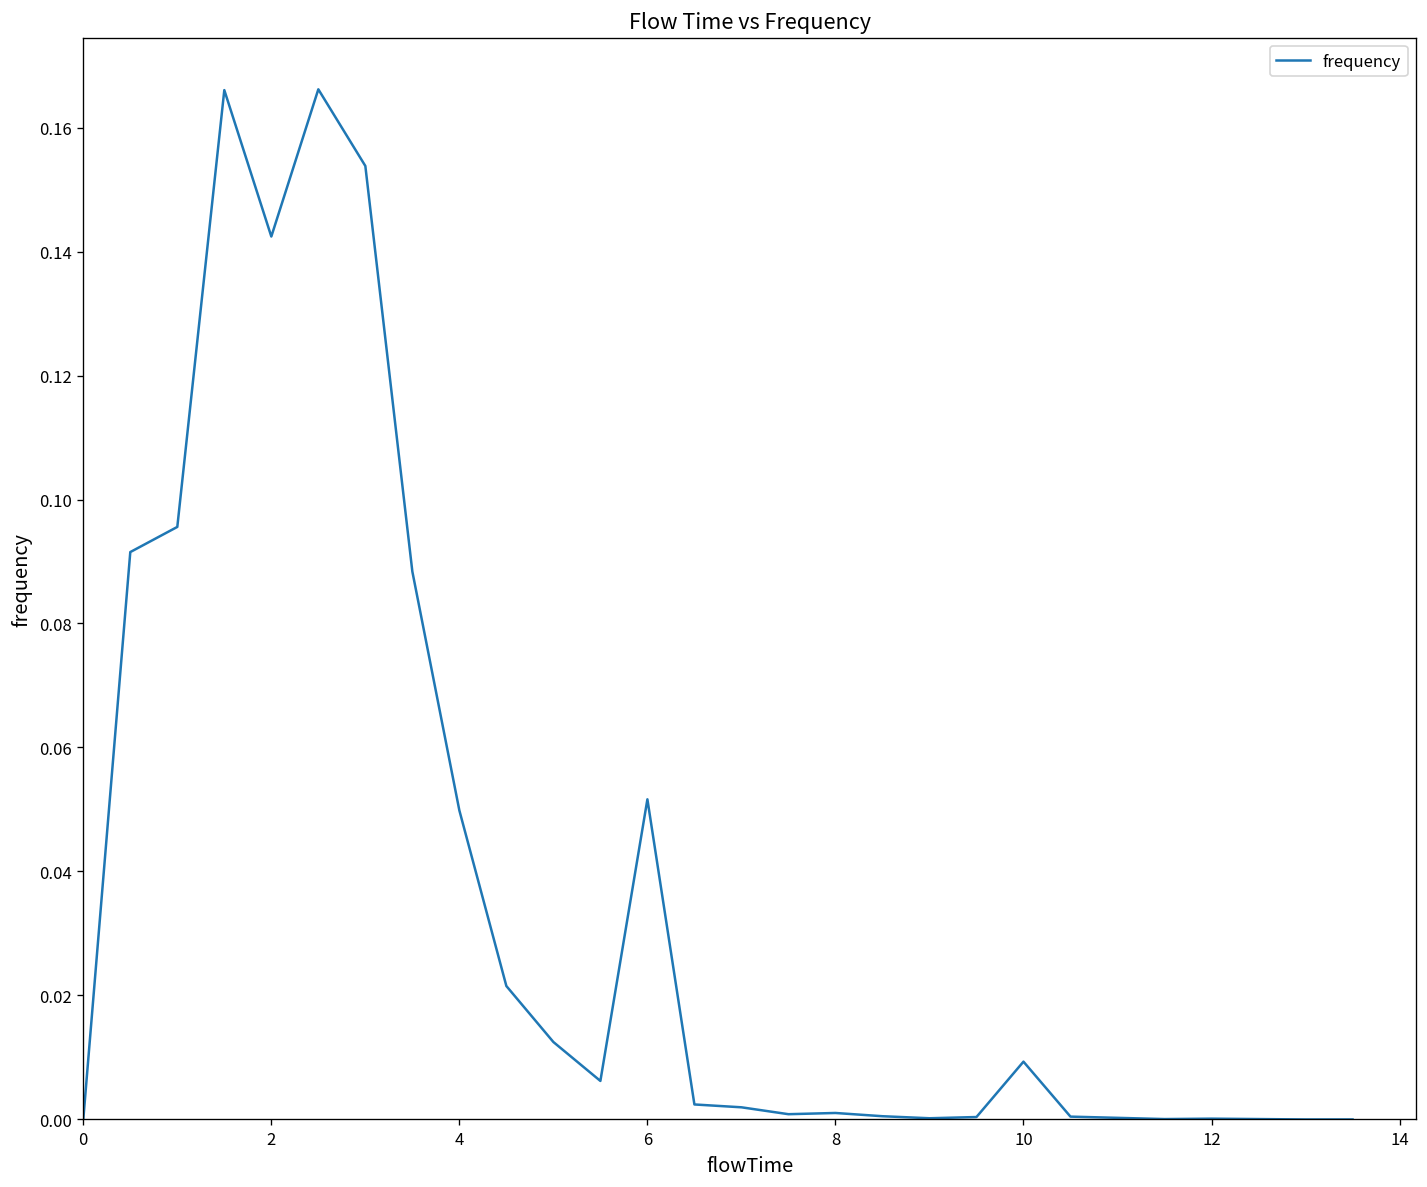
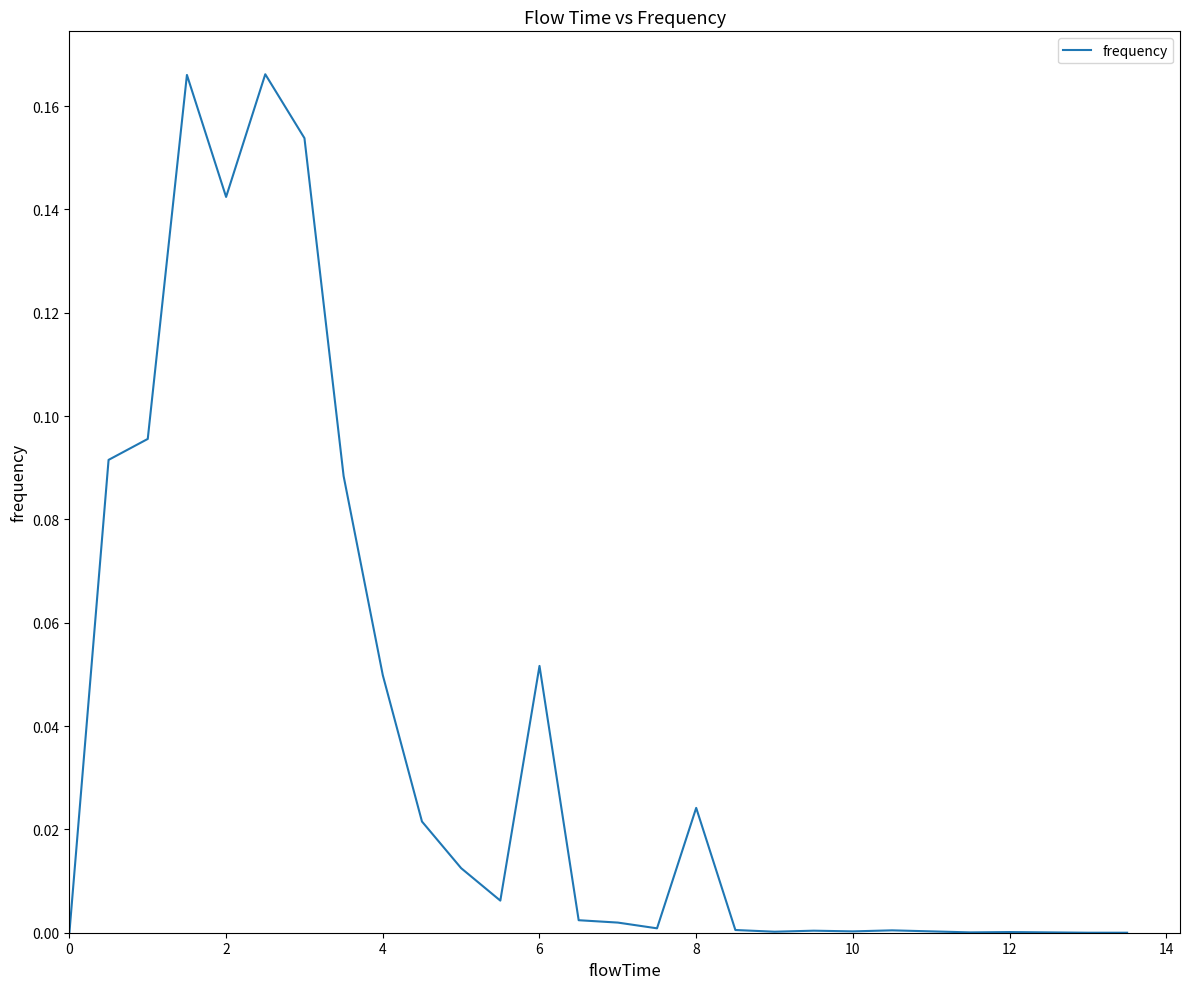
8: 0.001 -> 0.024
10: 0.009 -> 0.000
